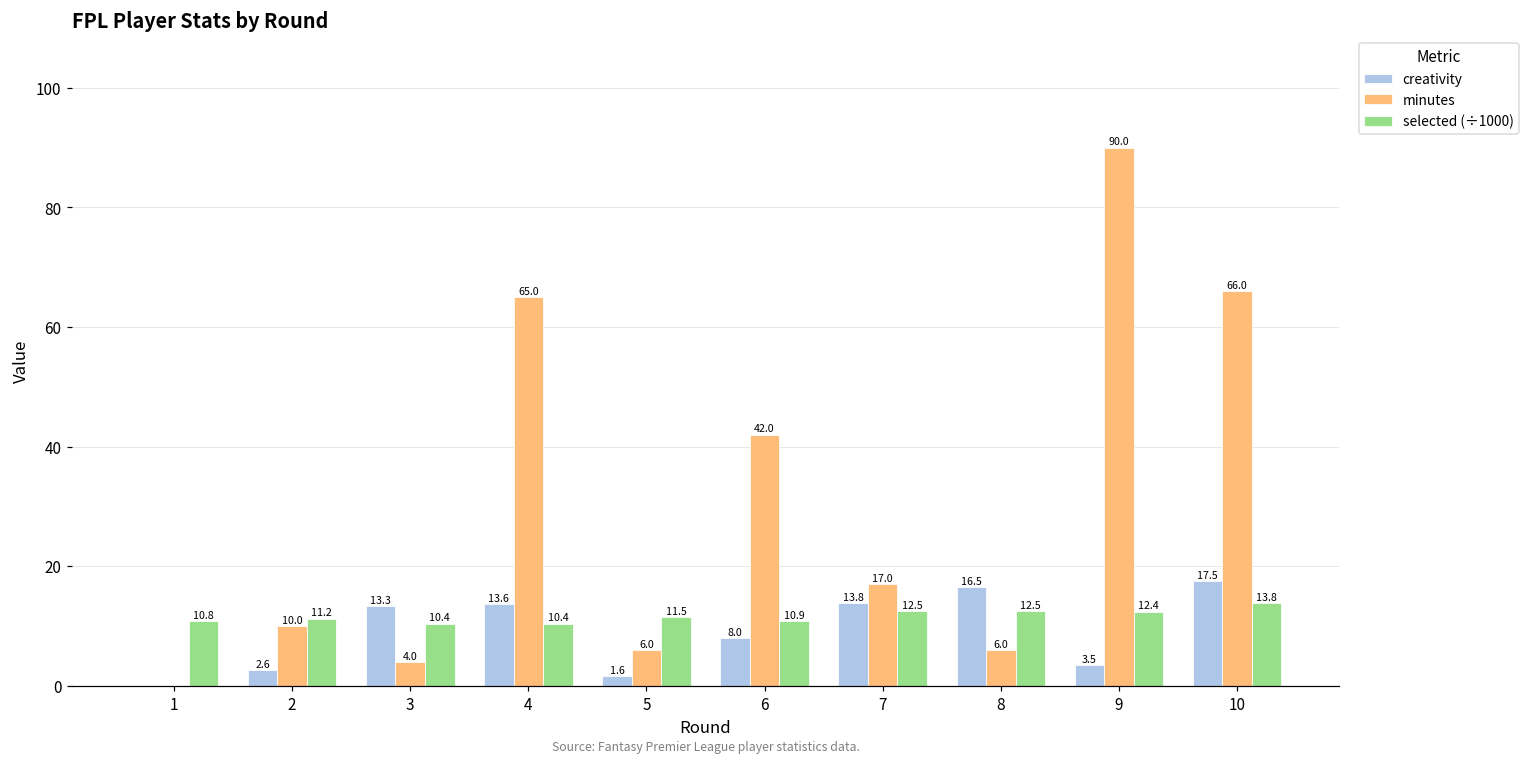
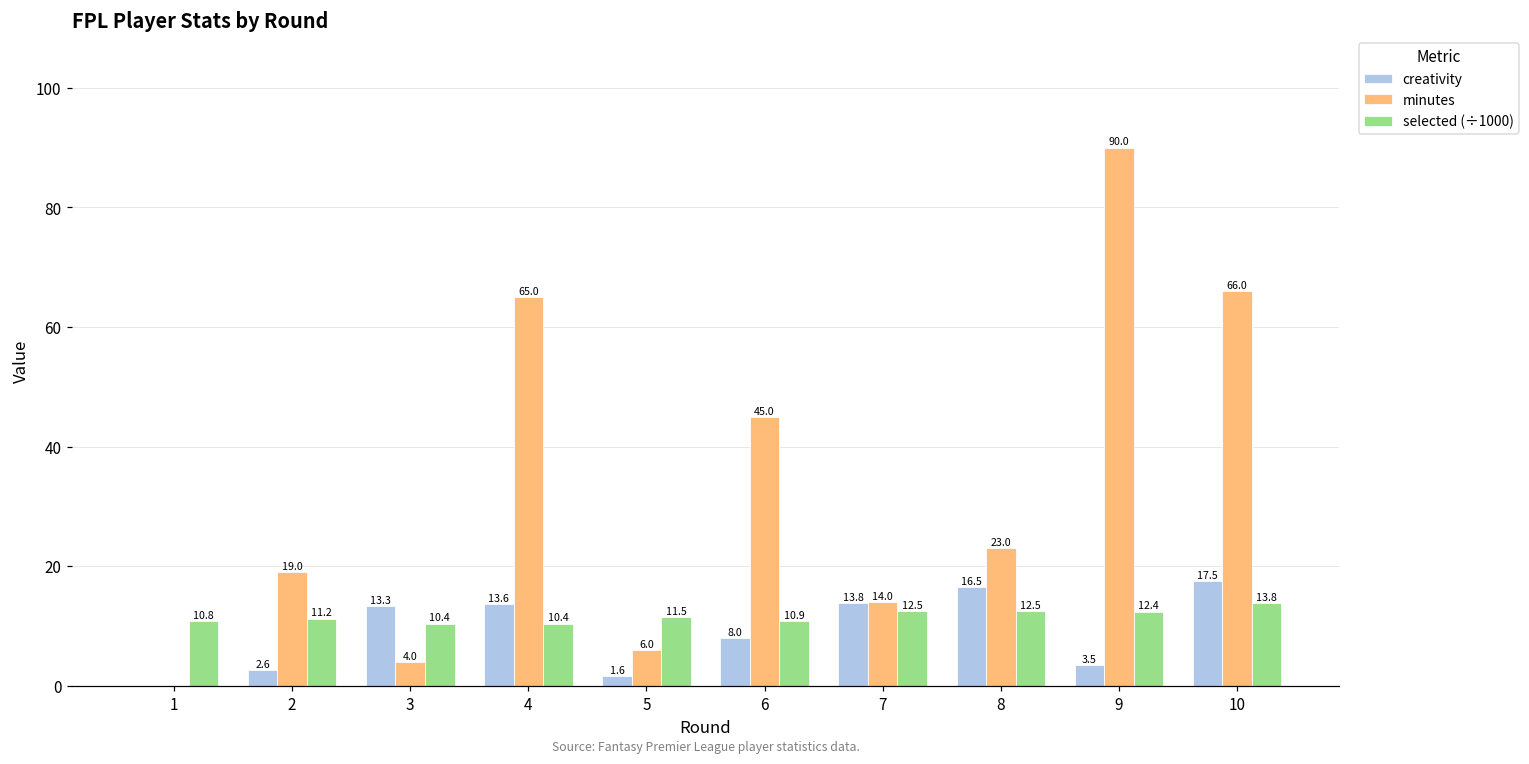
minutes, 2: 10.0 -> 19.0
minutes, 6: 42.0 -> 45.0
minutes, 7: 17.0 -> 14.0
minutes, 8: 6.0 -> 23.0
